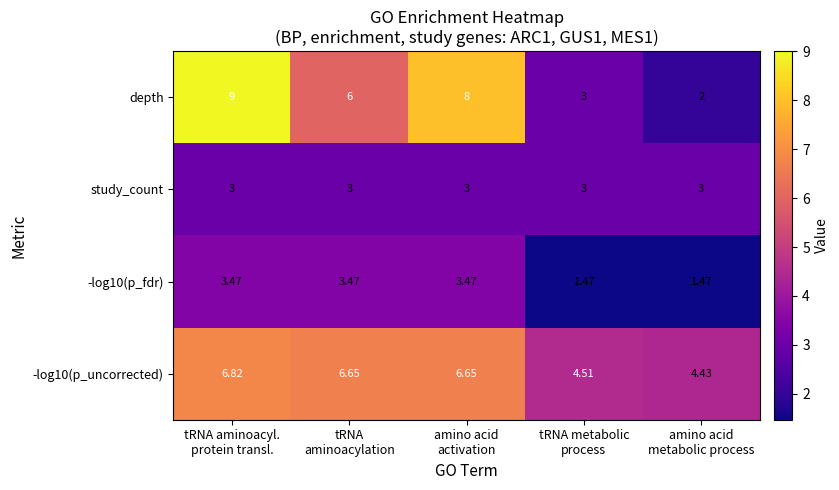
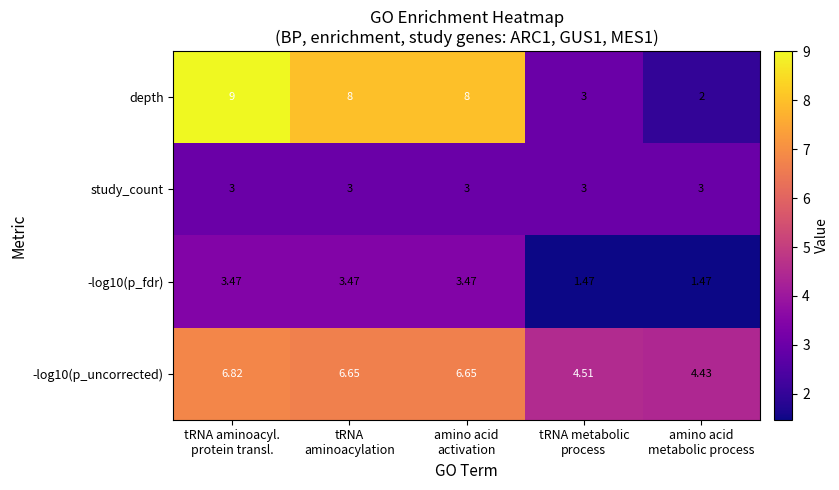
depth, tRNA aminoacylation: 6 -> 8
